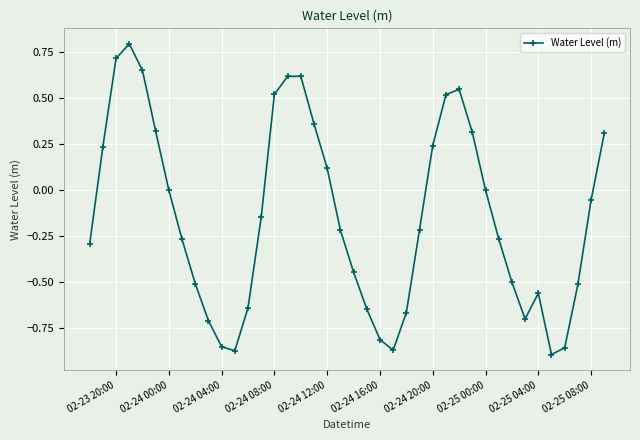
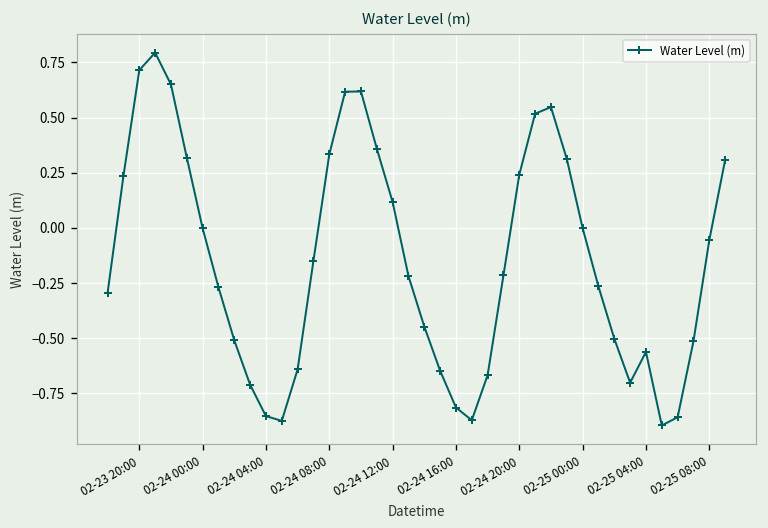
02-24 08:00: 0.52 -> 0.33
